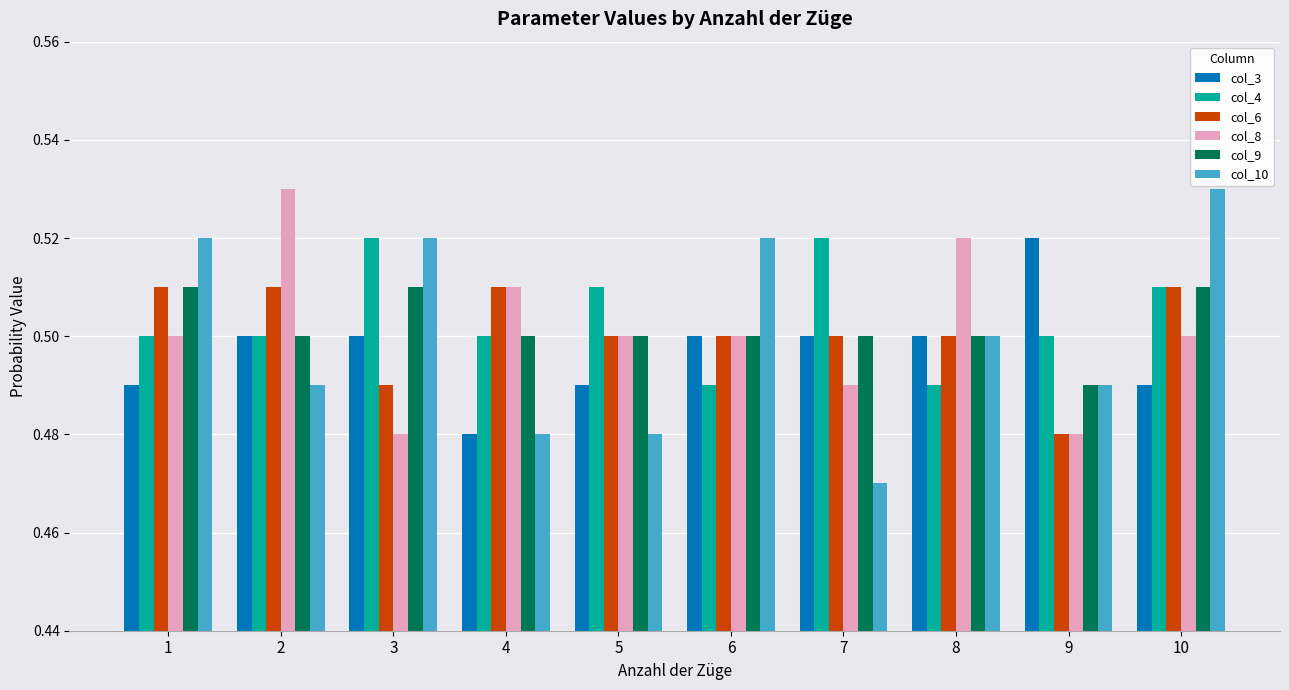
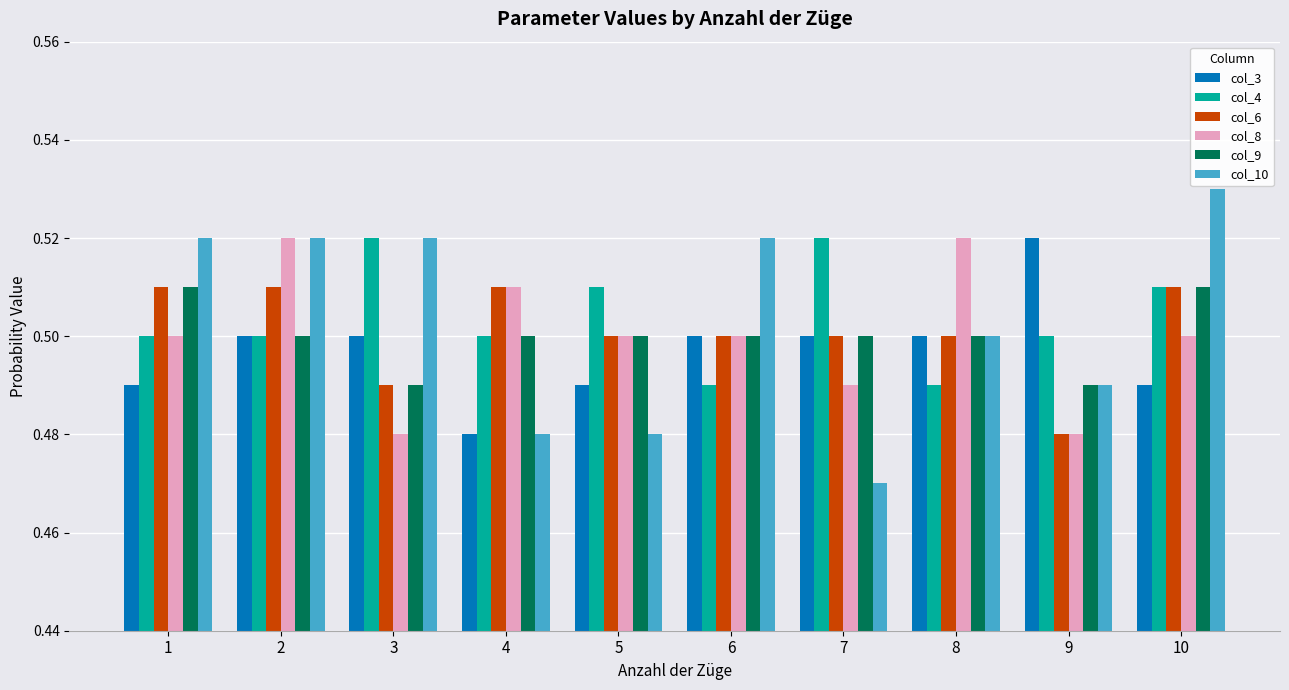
col_8, 2: 0.53 -> 0.52
col_10, 2: 0.49 -> 0.52
col_9, 3: 0.51 -> 0.49
